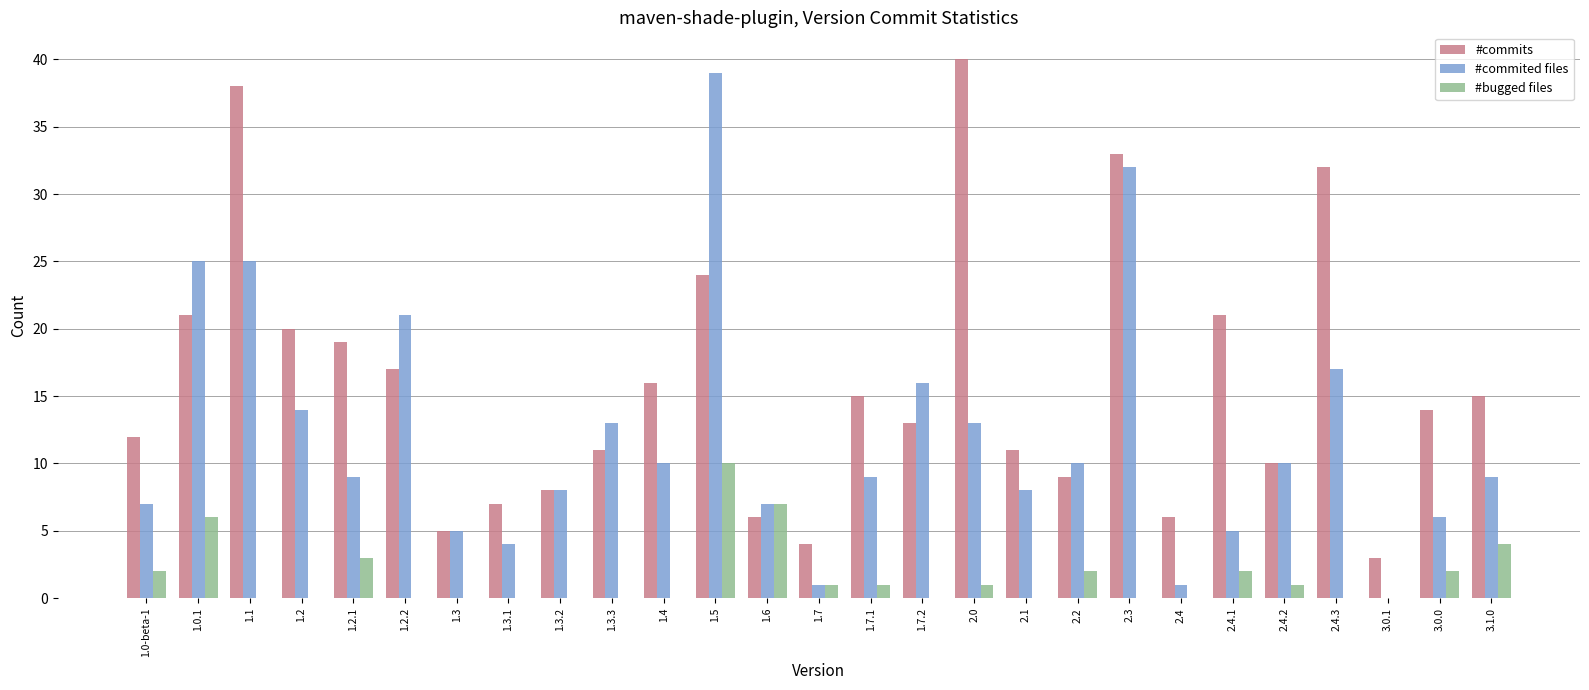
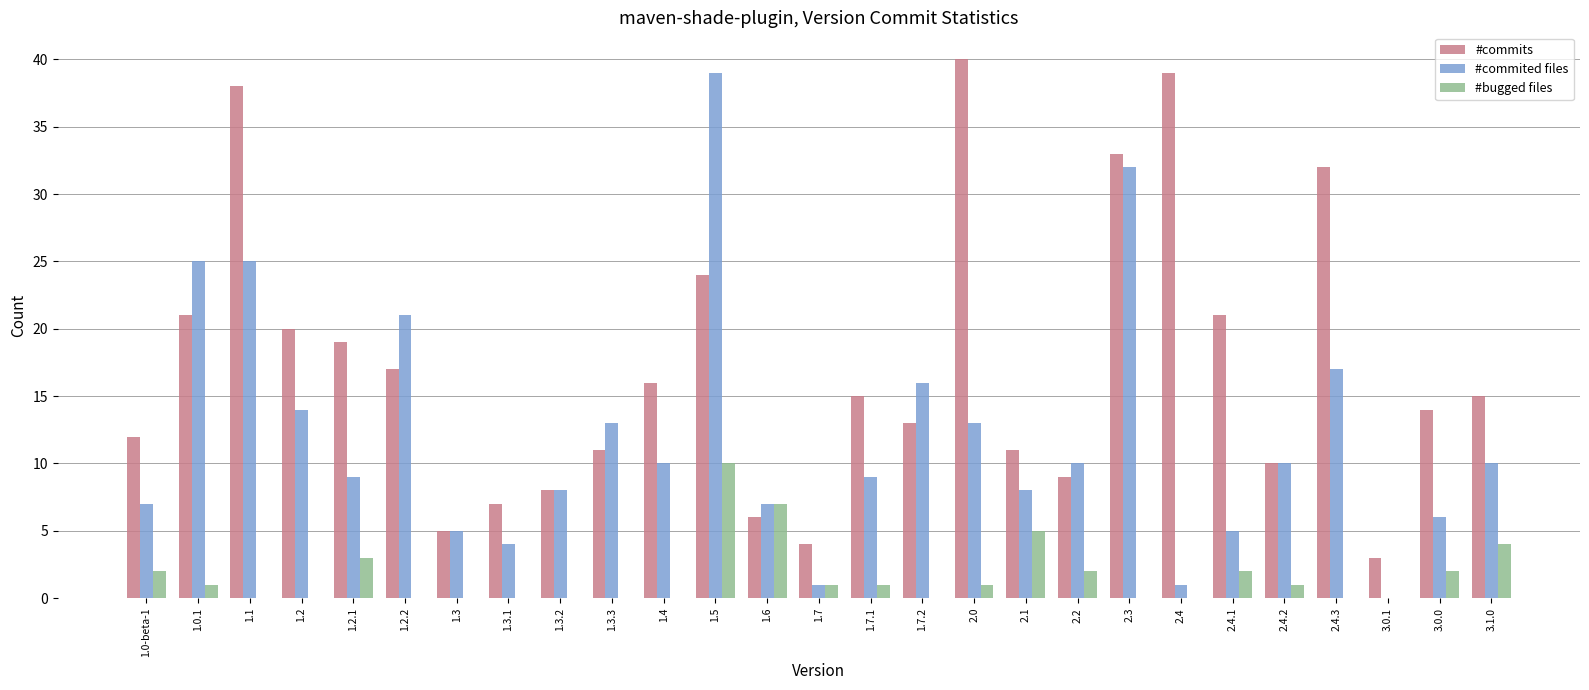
#bugged files, 1.0.1: 6 -> 1
#bugged files, 2.1: 0 -> 5
#commits, 2.4: 6 -> 39
#commited files, 3.1.0: 9 -> 10
